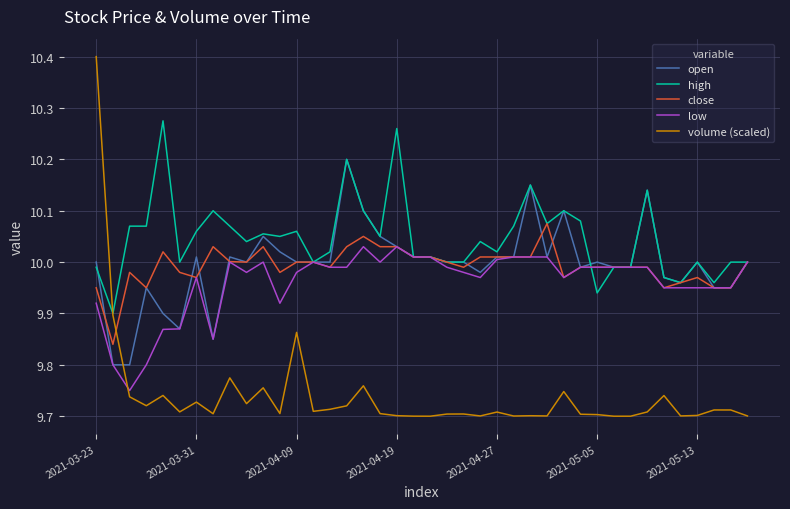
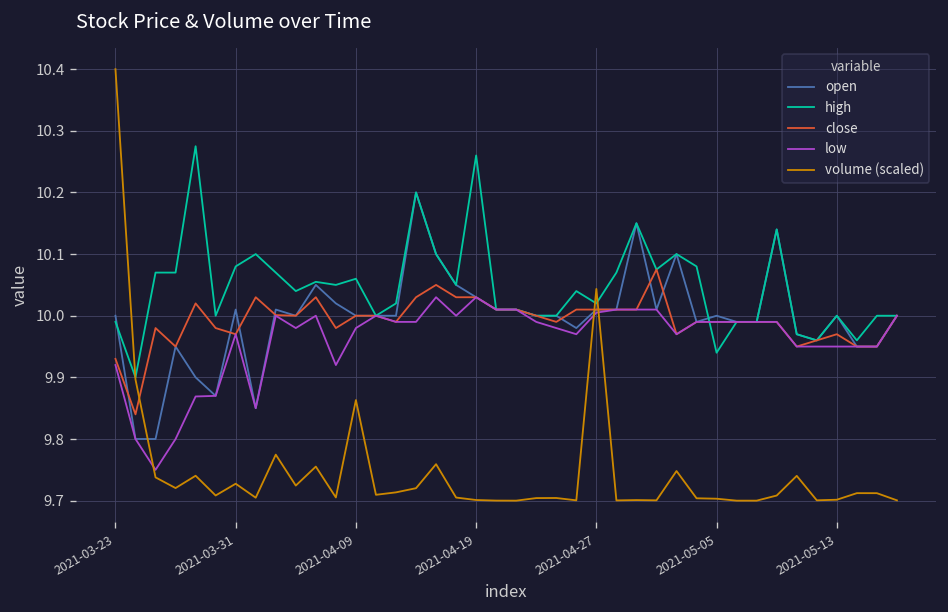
close, 2021-03-23: 9.95 -> 9.93
high, 2021-03-31: 10.06 -> 10.08
volume (scaled), 2021-04-27: 9.71 -> 10.04
